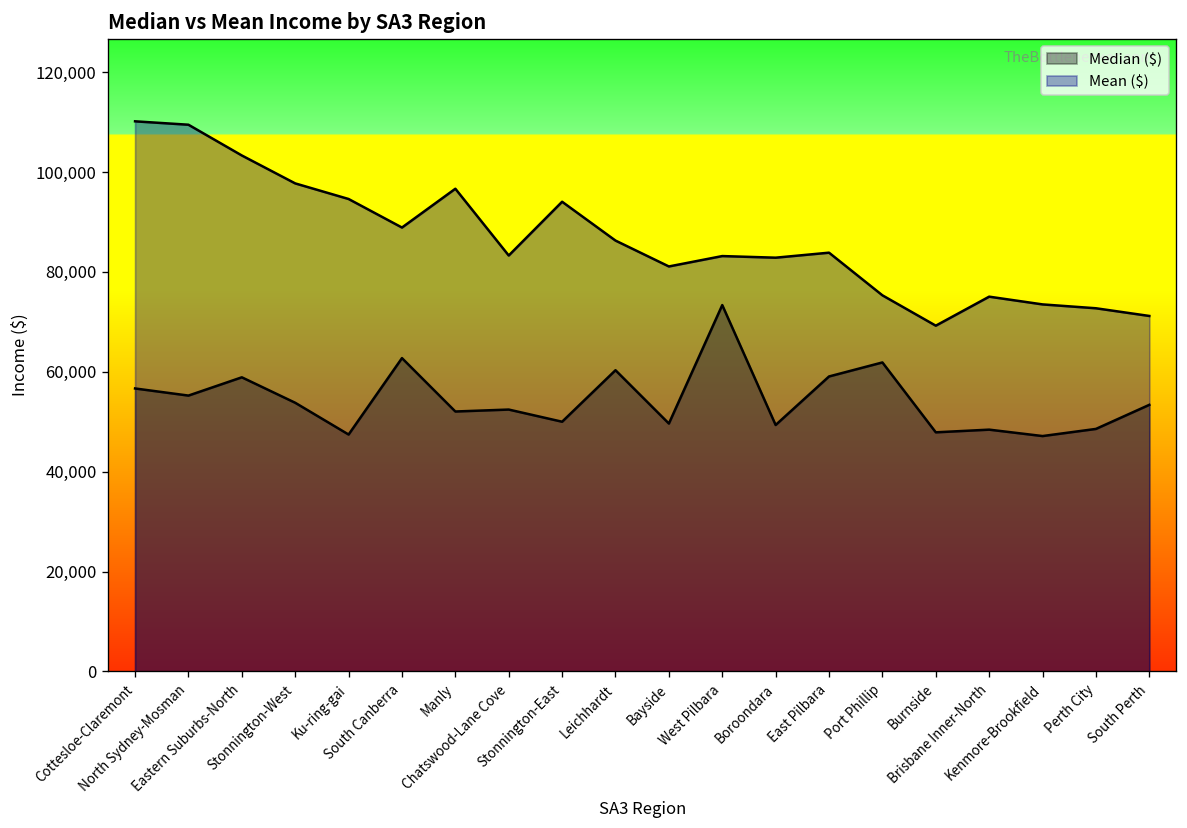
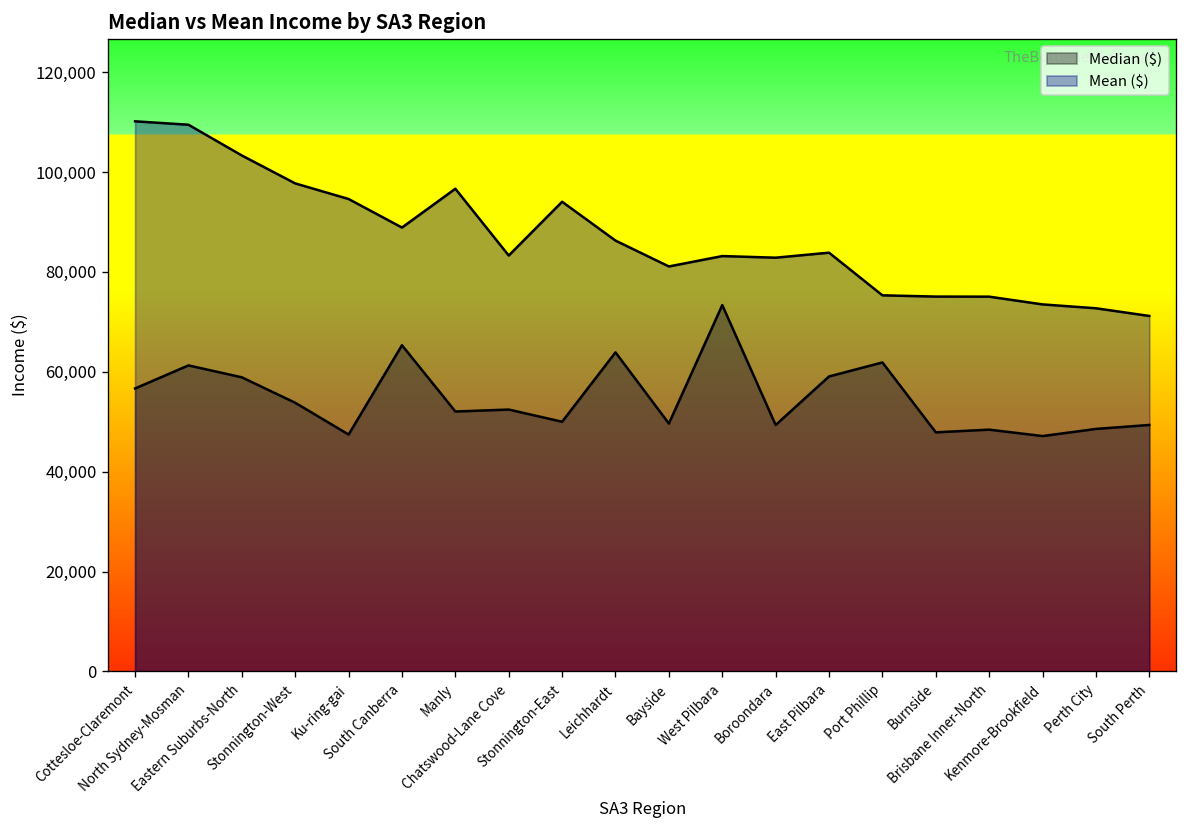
Median ($), North Sydney-Mosman: 55,000 -> 61,000
Median ($), South Canberra: 63,000 -> 65,000
Median ($), Leichhardt: 60,000 -> 64,000
Mean ($), Burnside: 69,000 -> 75,000
Median ($), South Perth: 53,000 -> 49,000
